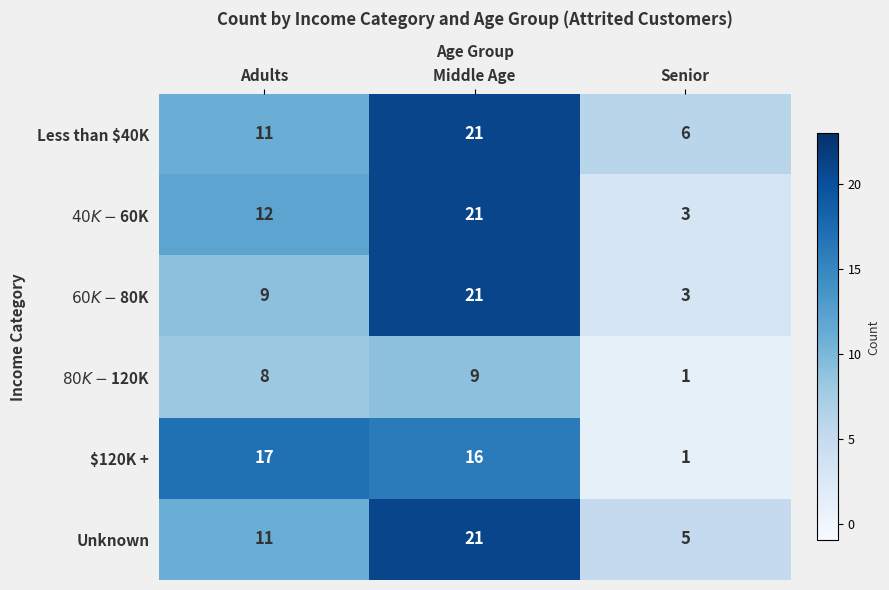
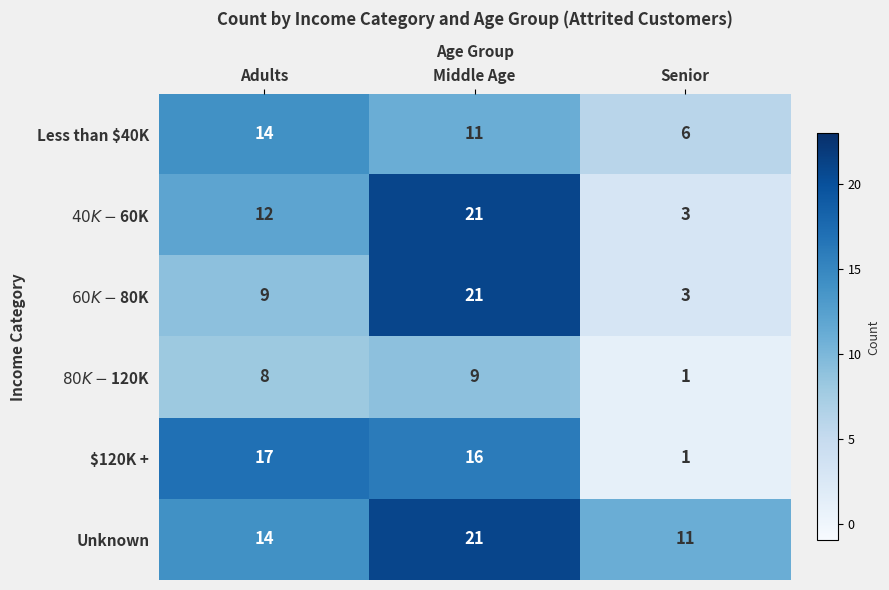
Less than $40K, Adults: 11 -> 14
Less than $40K, Middle Age: 21 -> 11
Unknown, Adults: 11 -> 14
Unknown, Senior: 5 -> 11
